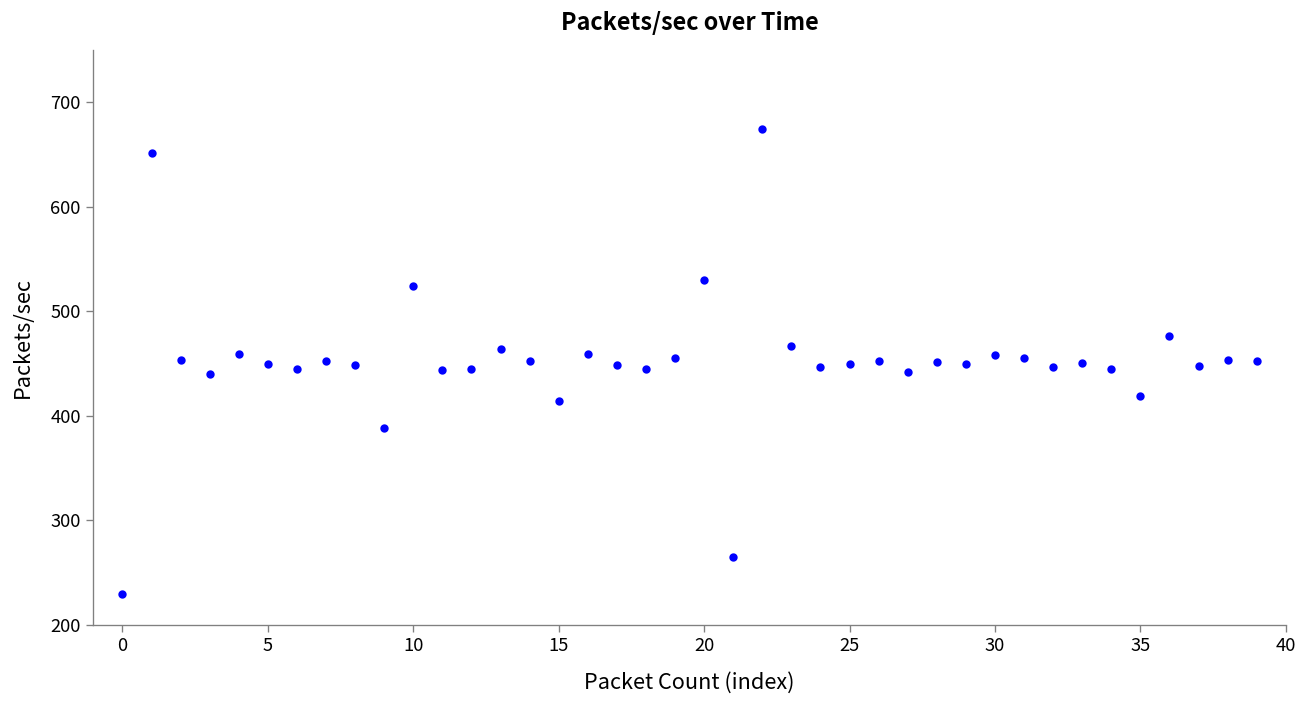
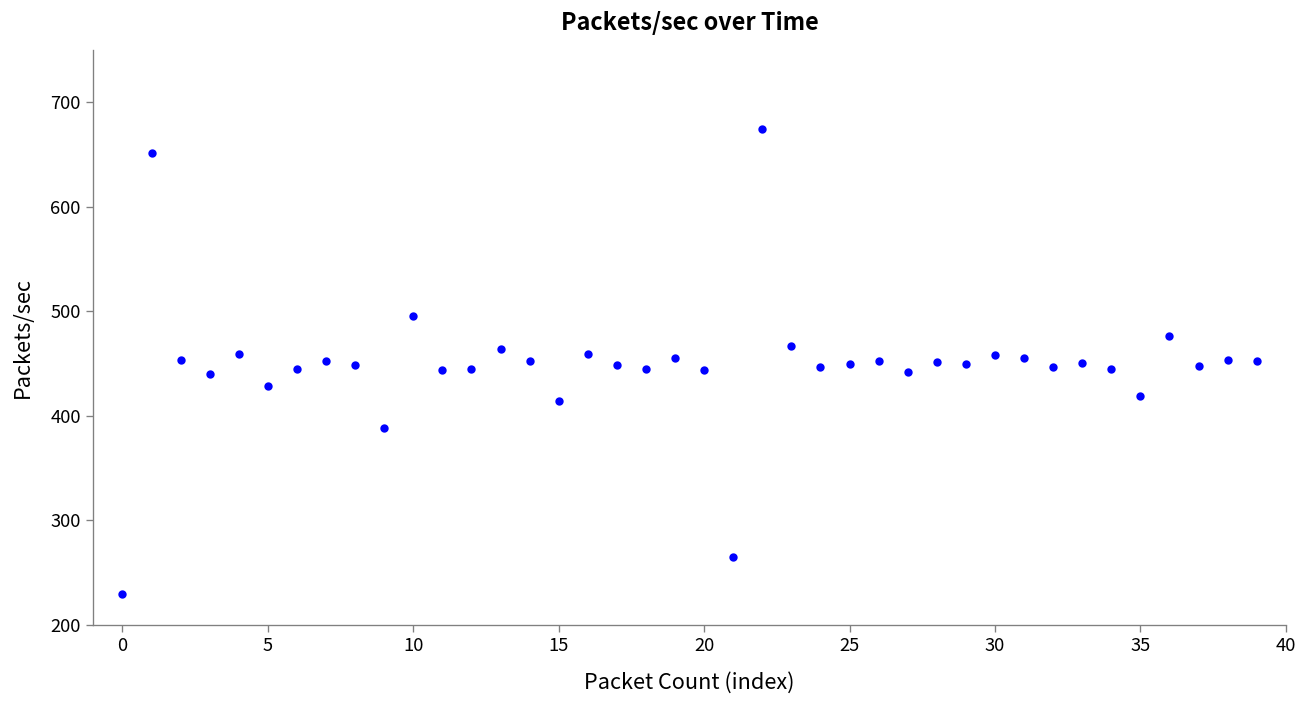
5: 450 -> 430
10: 520 -> 500
20: 530 -> 440
